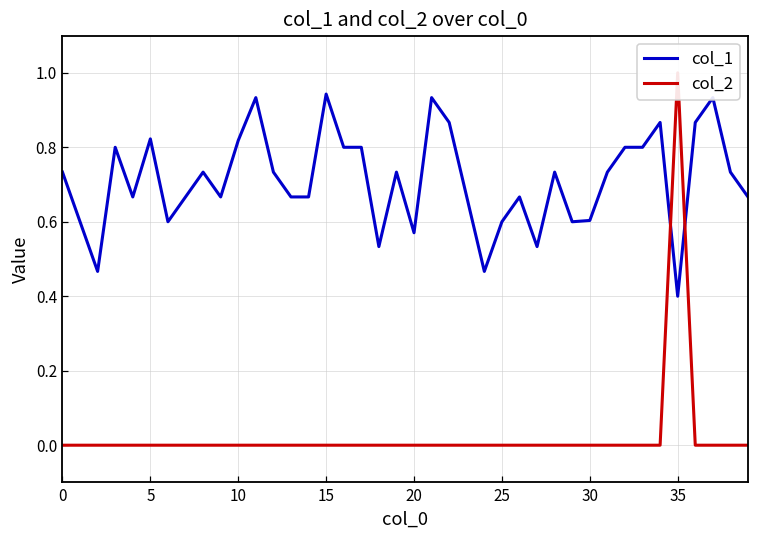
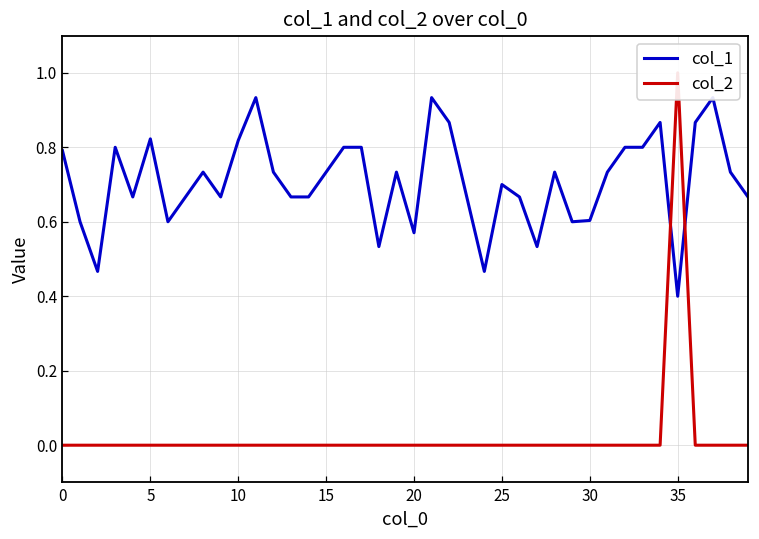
col_1, 0: 0.73 -> 0.79
col_1, 15: 0.94 -> 0.73
col_1, 25: 0.6 -> 0.7
